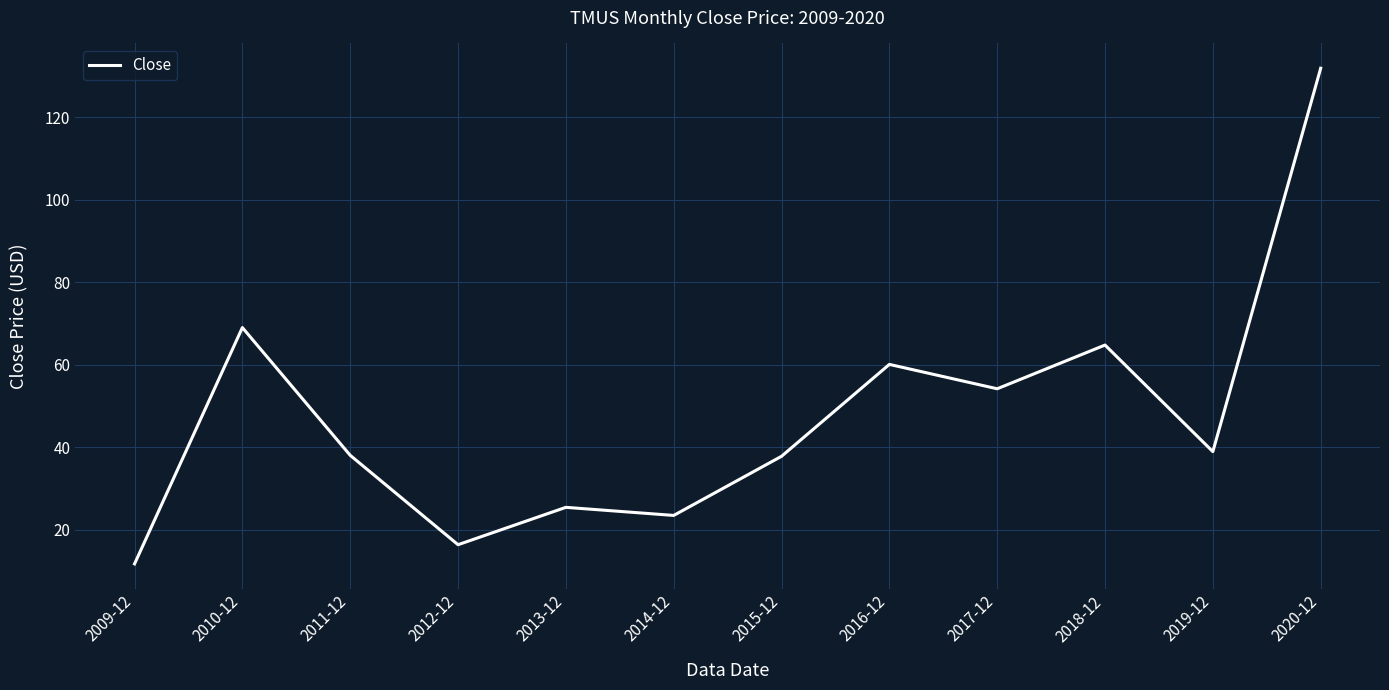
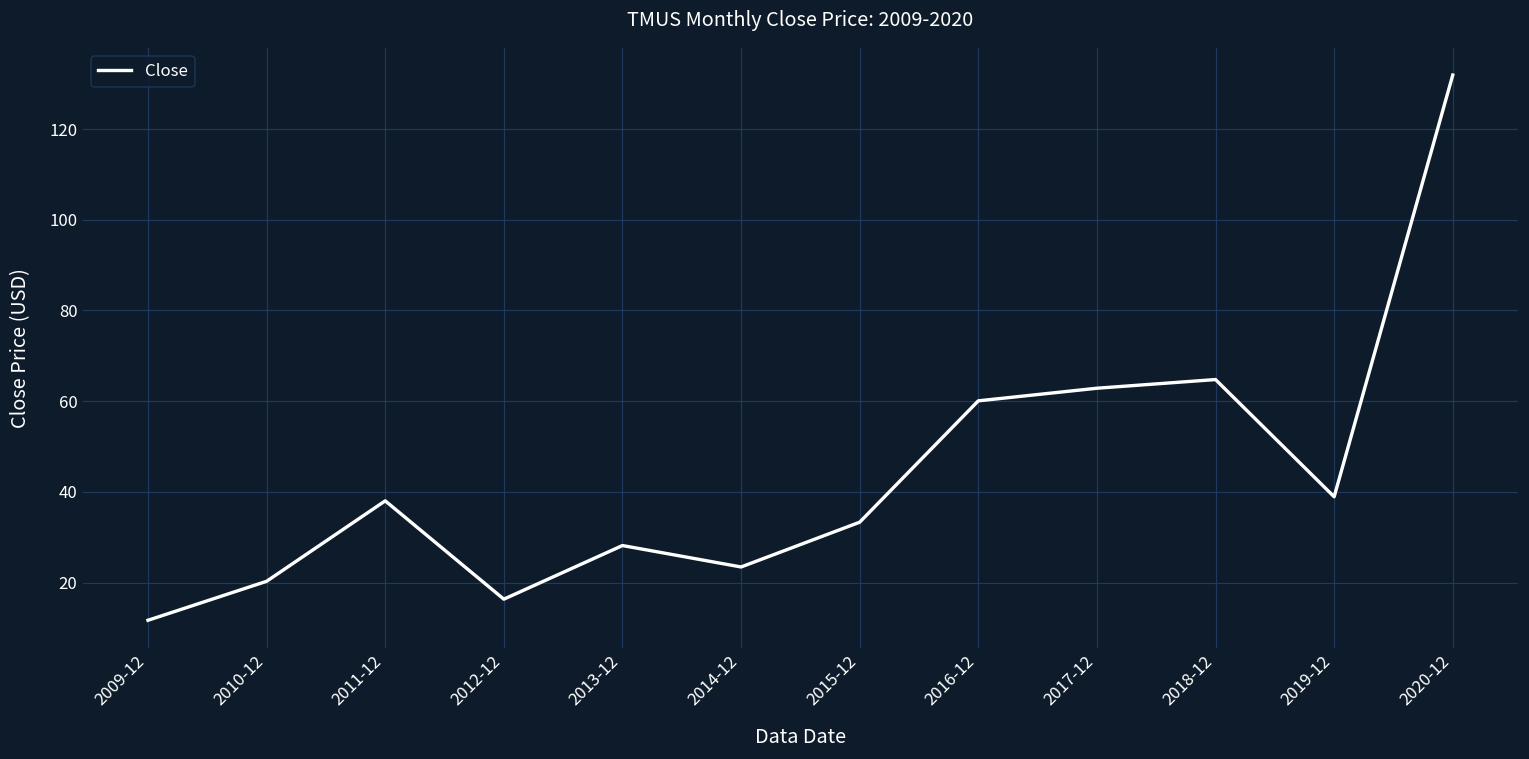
2010-12: 69 -> 20
2013-12: 25 -> 28
2015-12: 38 -> 33
2017-12: 54 -> 63
